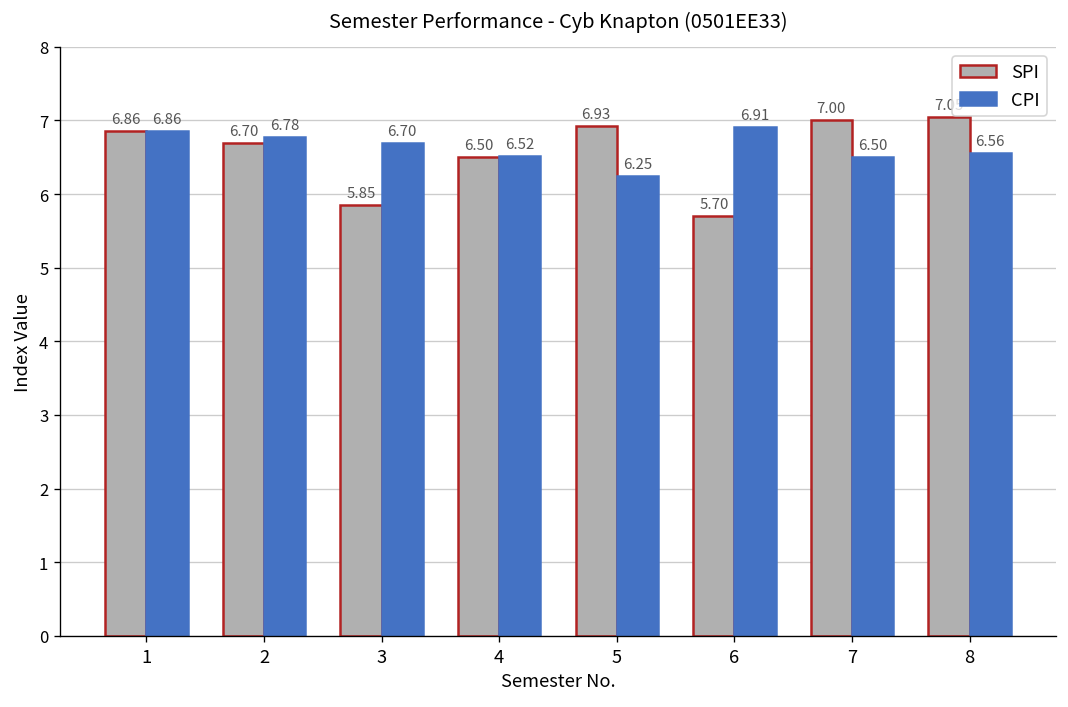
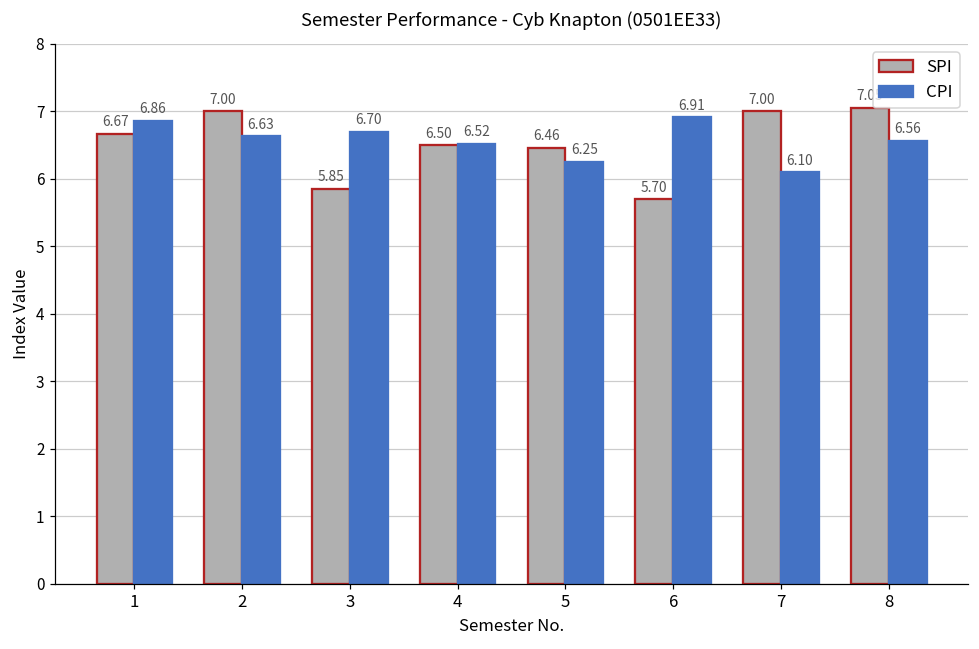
SPI, 1: 6.86 -> 6.67
SPI, 2: 6.70 -> 7.00
CPI, 2: 6.78 -> 6.63
SPI, 5: 6.93 -> 6.46
CPI, 7: 6.50 -> 6.10
